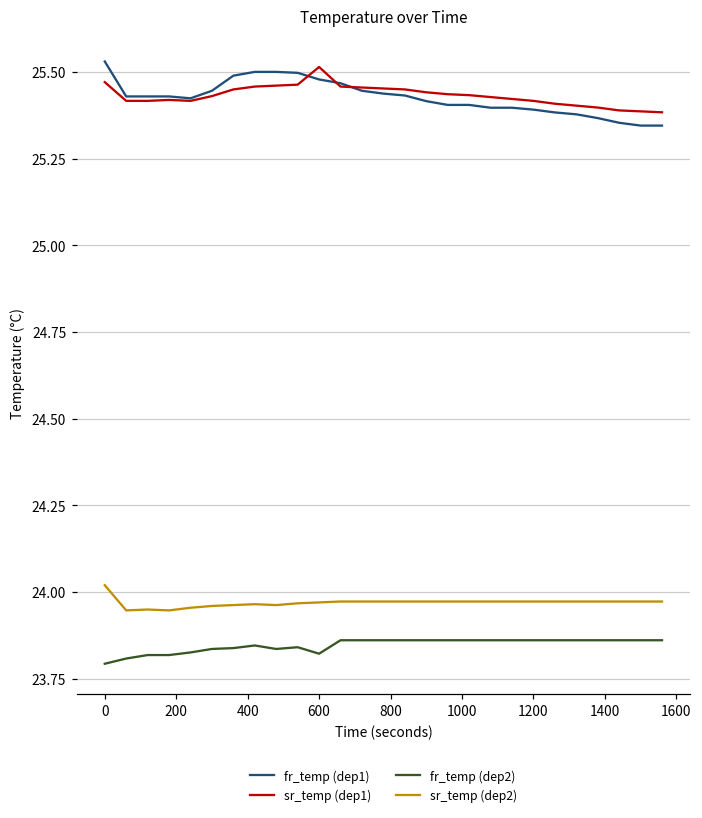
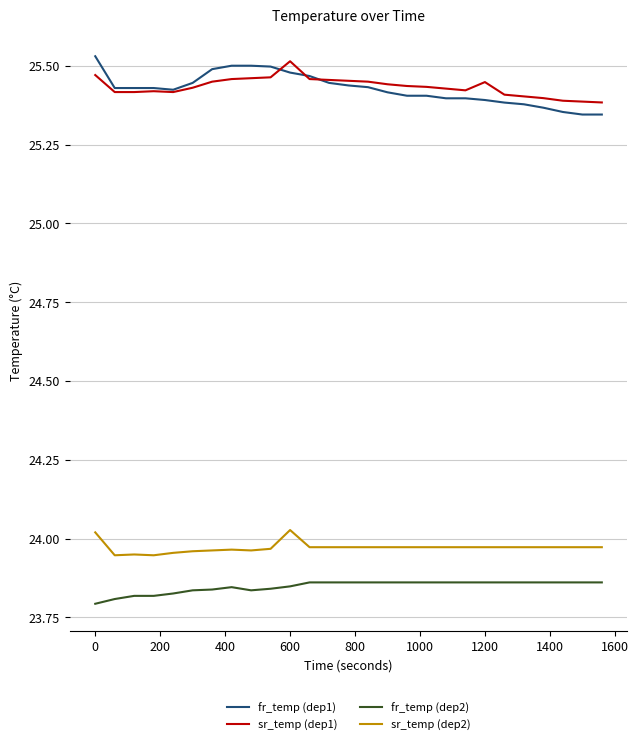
fr_temp (dep2), 600: 23.82 -> 23.85
sr_temp (dep2), 600: 23.97 -> 24.03
sr_temp (dep1), 1200: 25.42 -> 25.45
